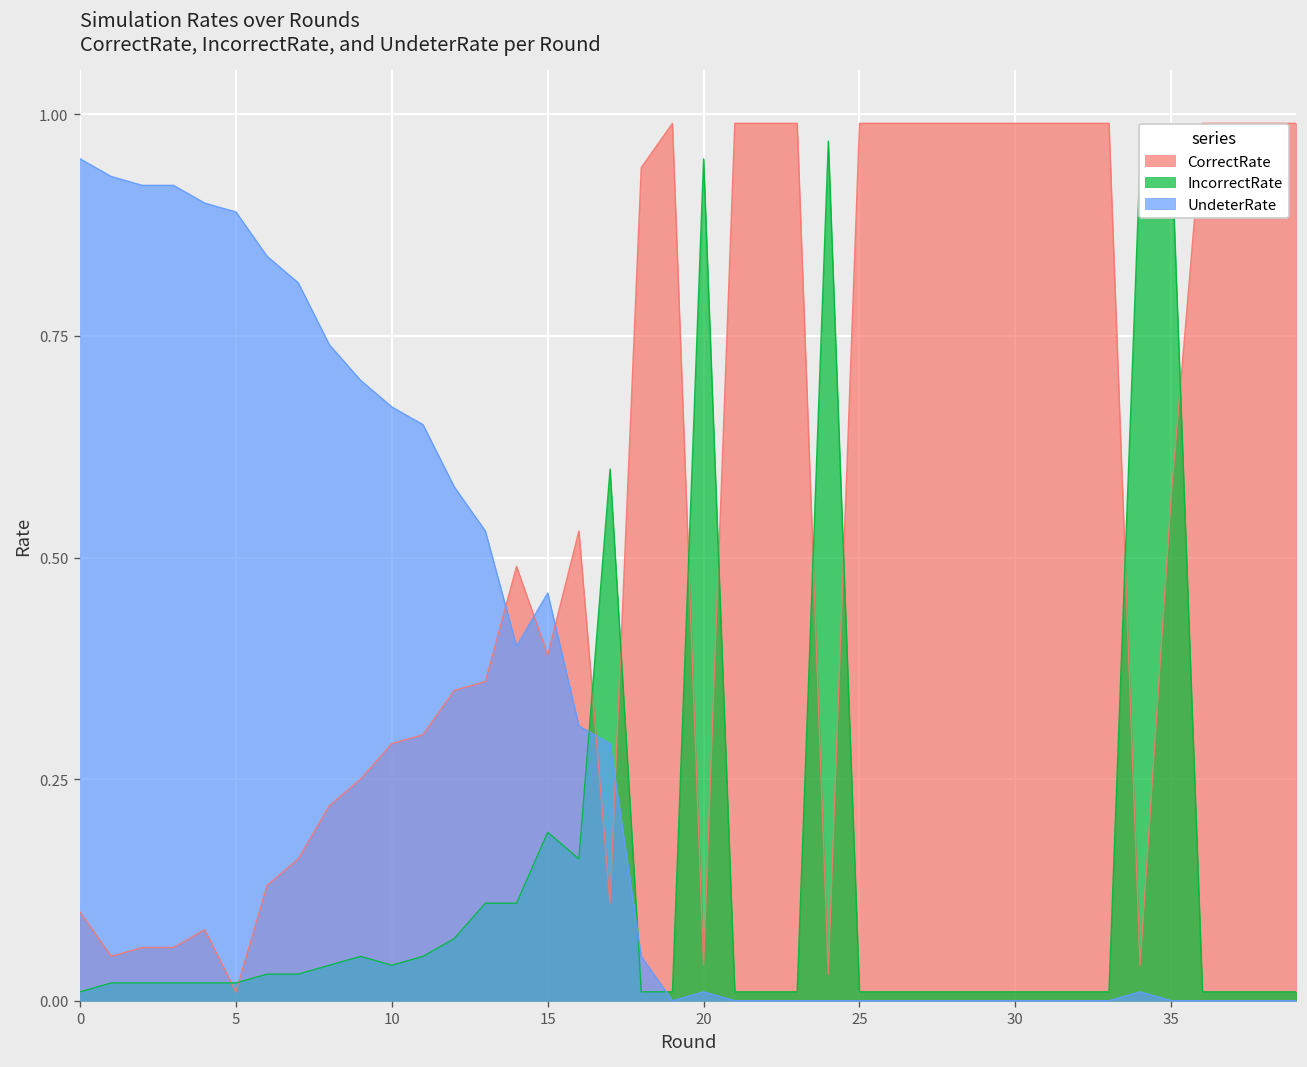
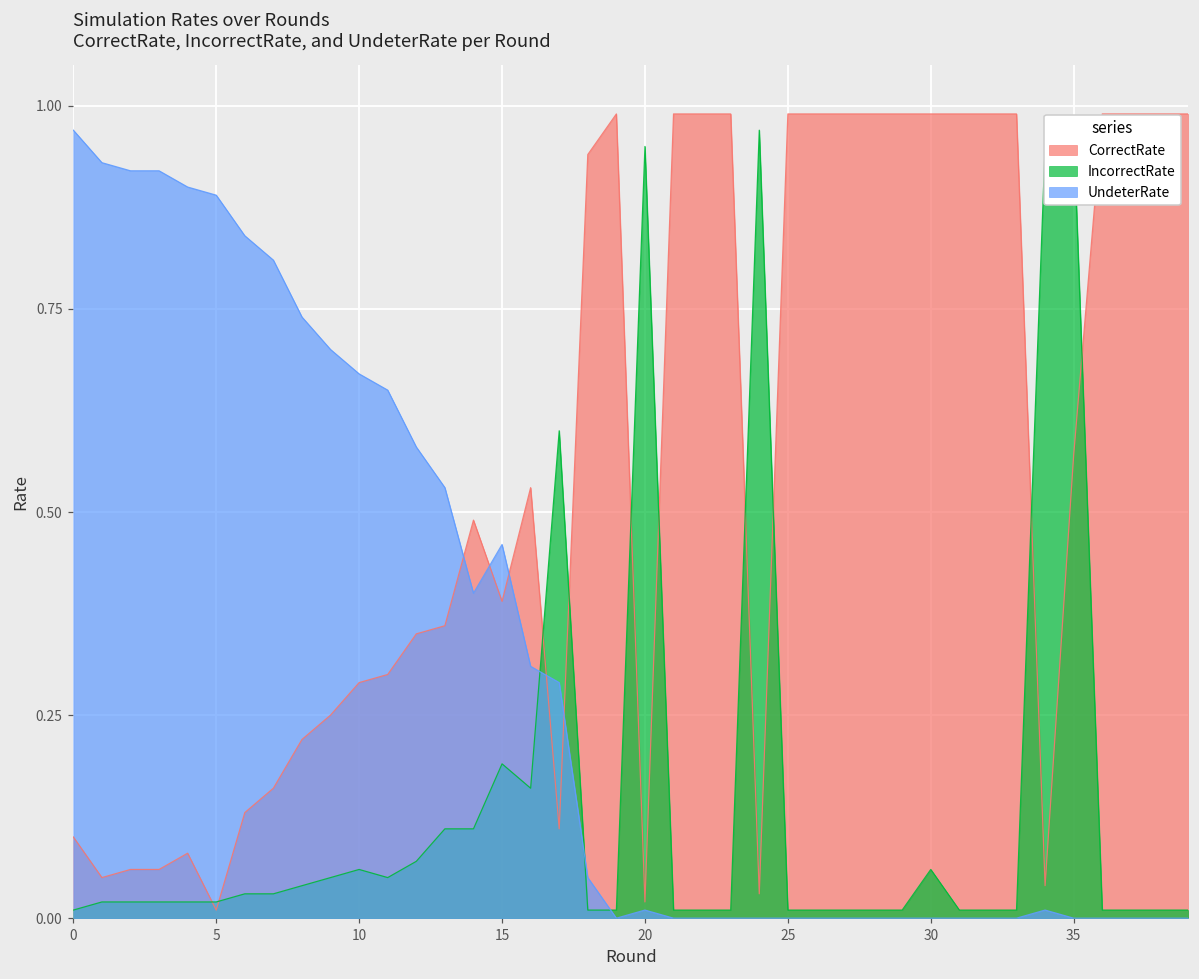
UndeterRate, 0: 0.95 -> 0.97
IncorrectRate, 10: 0.04 -> 0.06
CorrectRate, 20: 0.04 -> 0.02
IncorrectRate, 30: 0.01 -> 0.06
